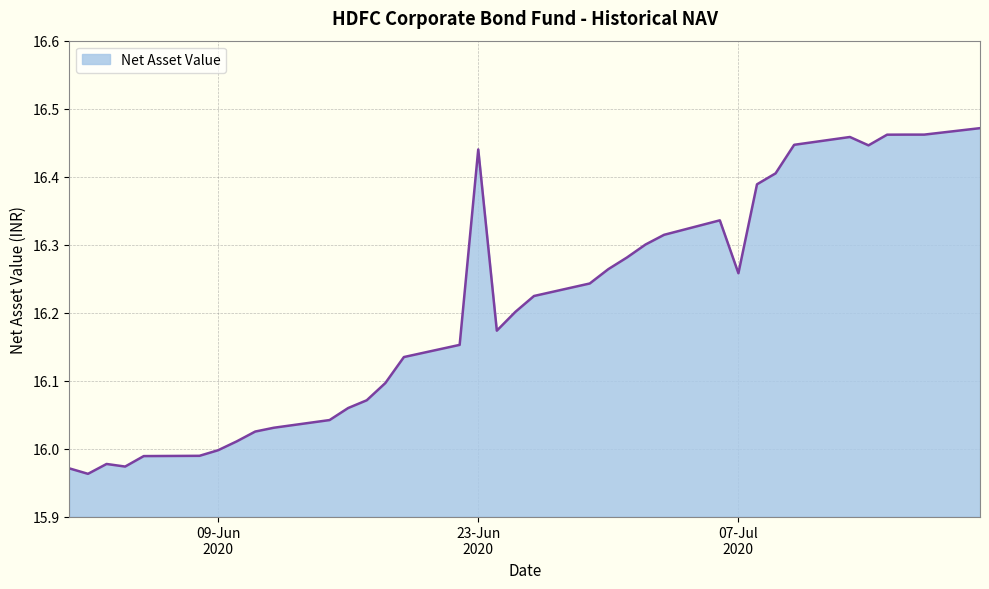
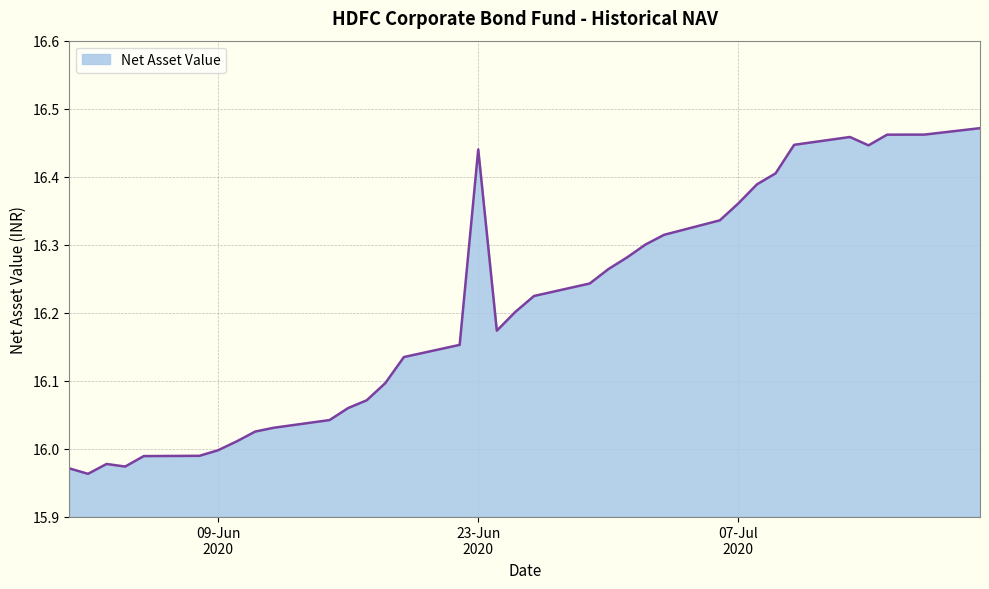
07-Jul 2020: 16.26 -> 16.36
